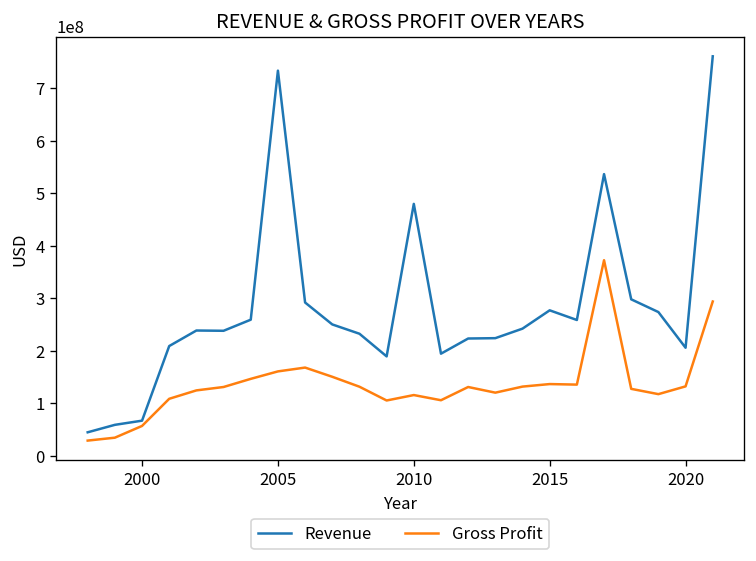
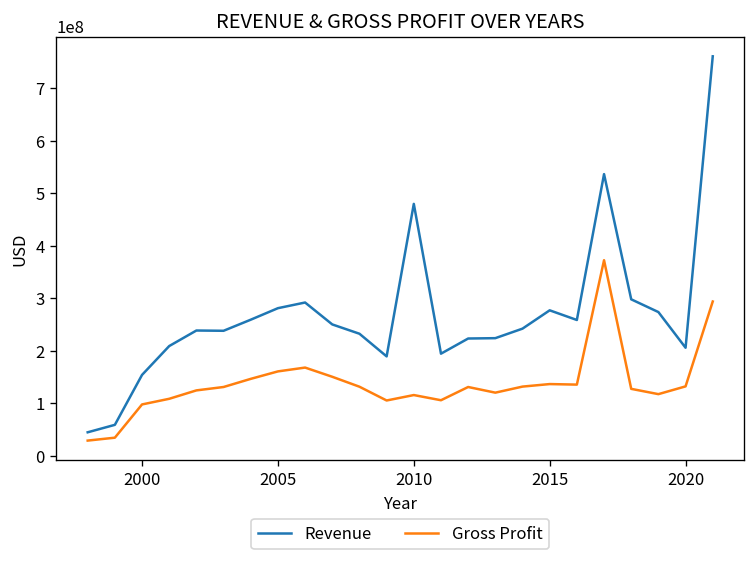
Revenue, 2000: 70000000 -> 150000000
Gross Profit, 2000: 60000000 -> 100000000
Revenue, 2005: 730000000 -> 280000000
